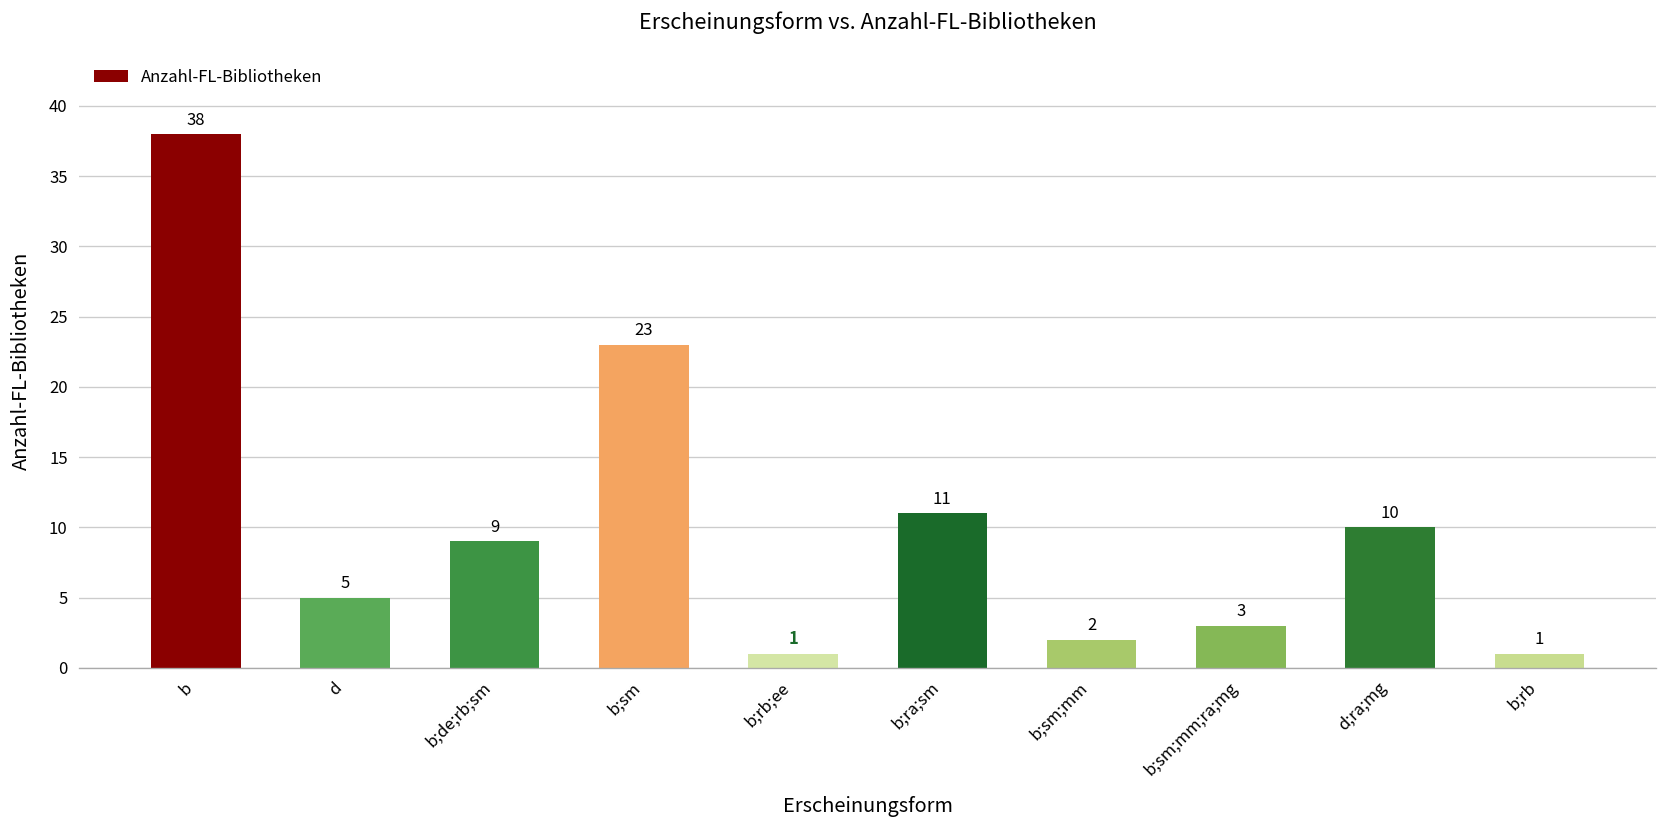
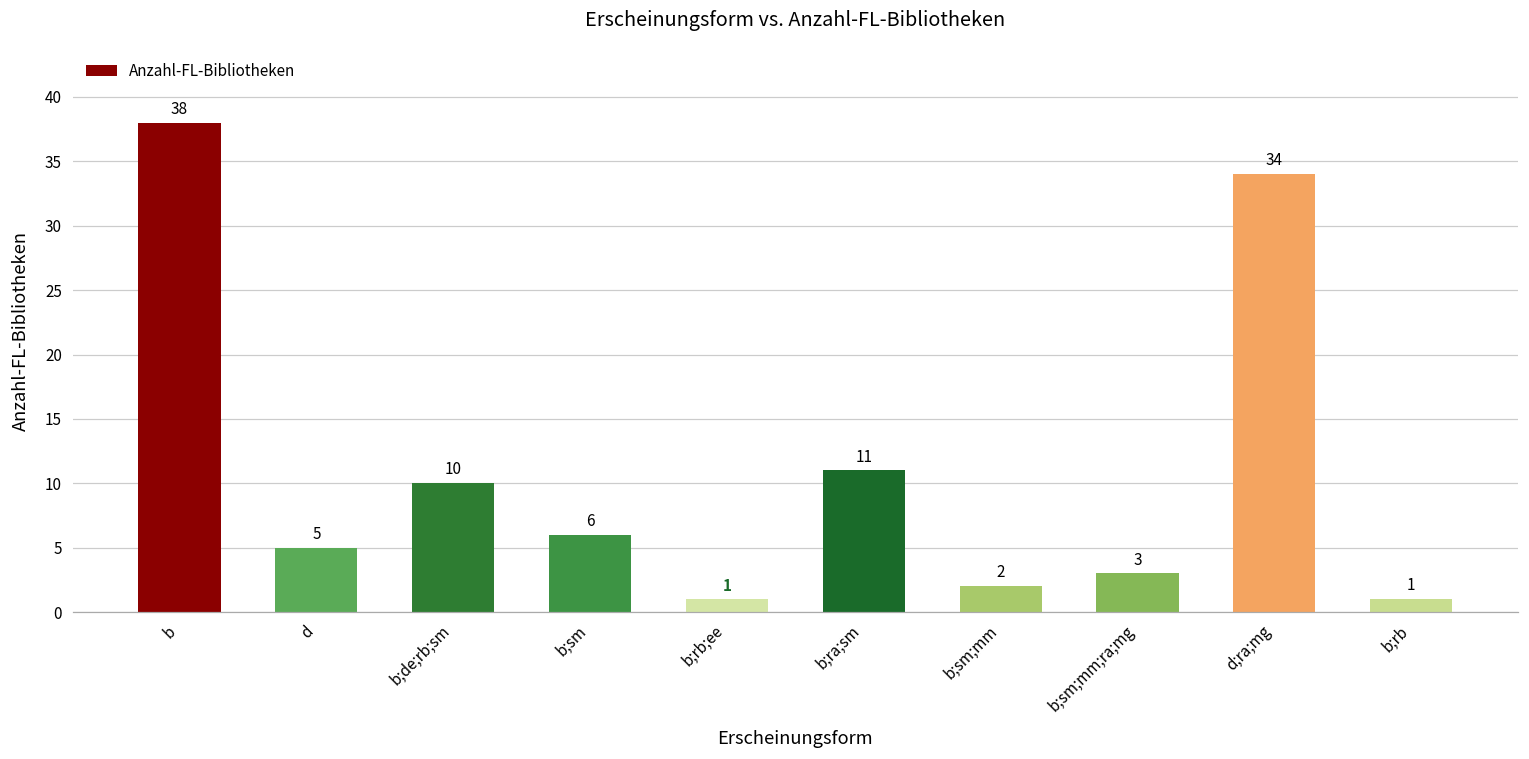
b;de;rb;sm: 9 -> 10
b;sm: 23 -> 6
d;ra;mg: 10 -> 34
